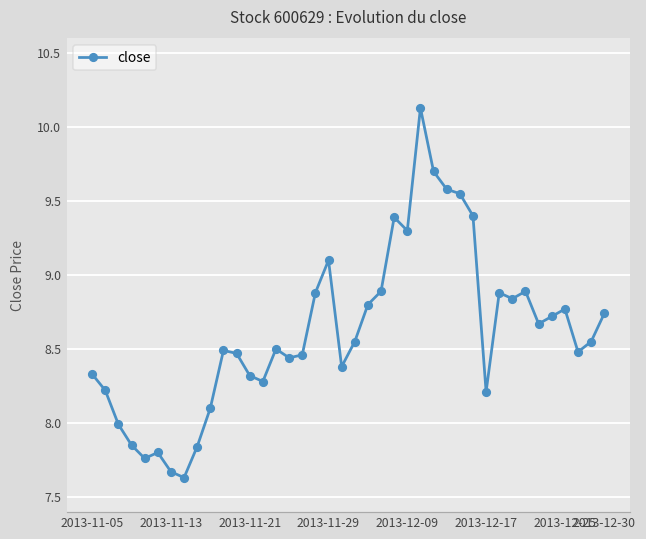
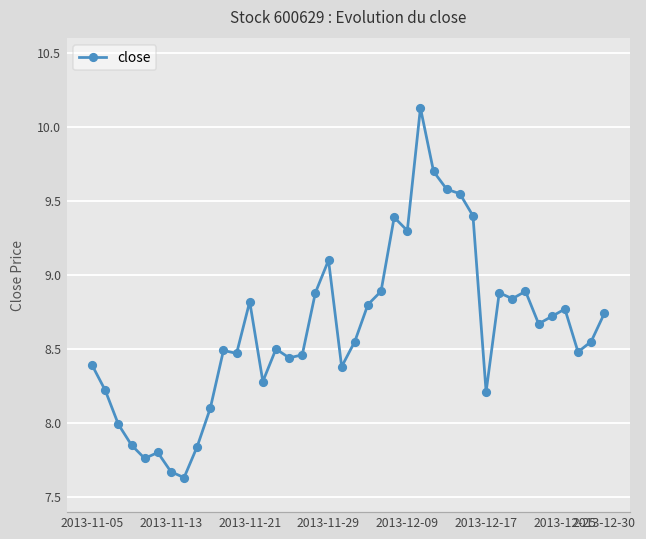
2013-11-05: 8.33 -> 8.39
2013-11-21: 8.32 -> 8.82
